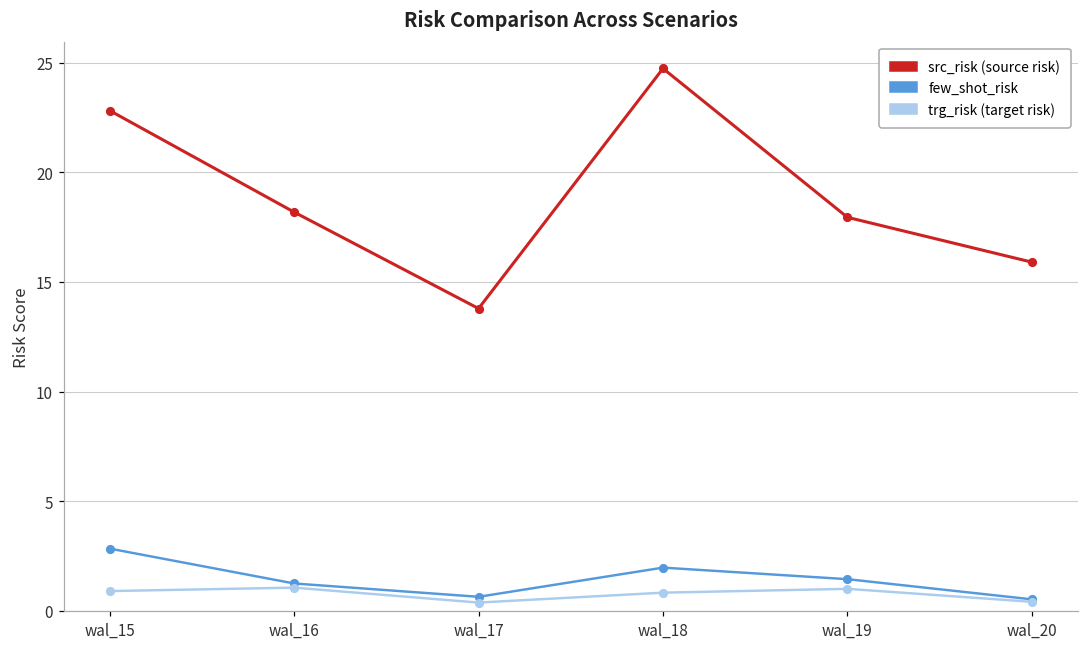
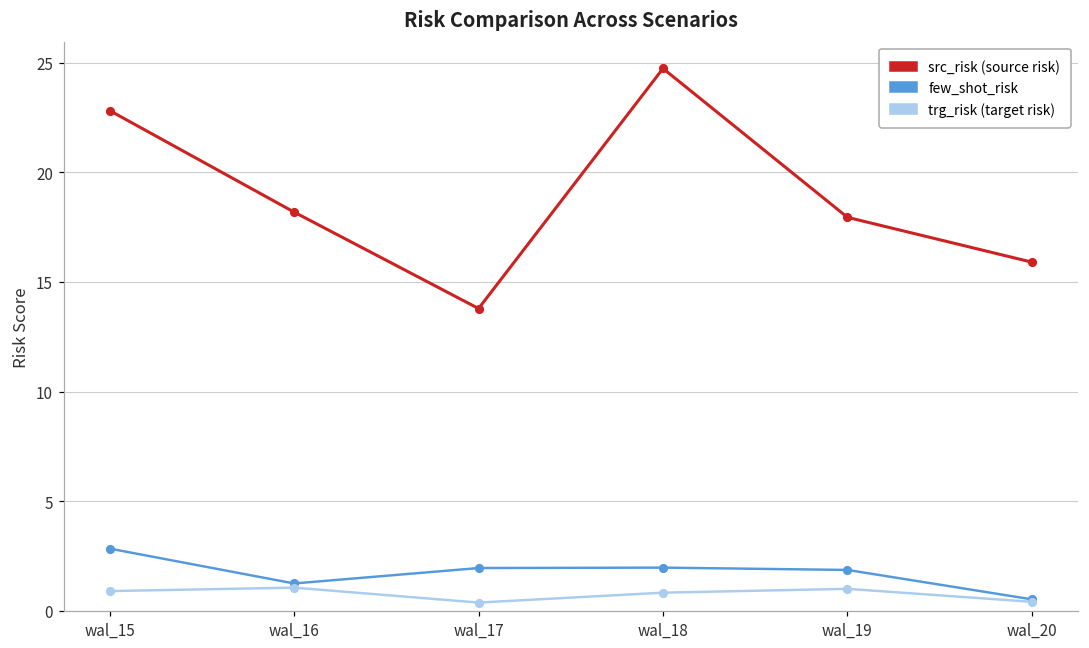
few_shot_risk, wal_17: 0.6 -> 2.0
few_shot_risk, wal_19: 1.4 -> 1.9
